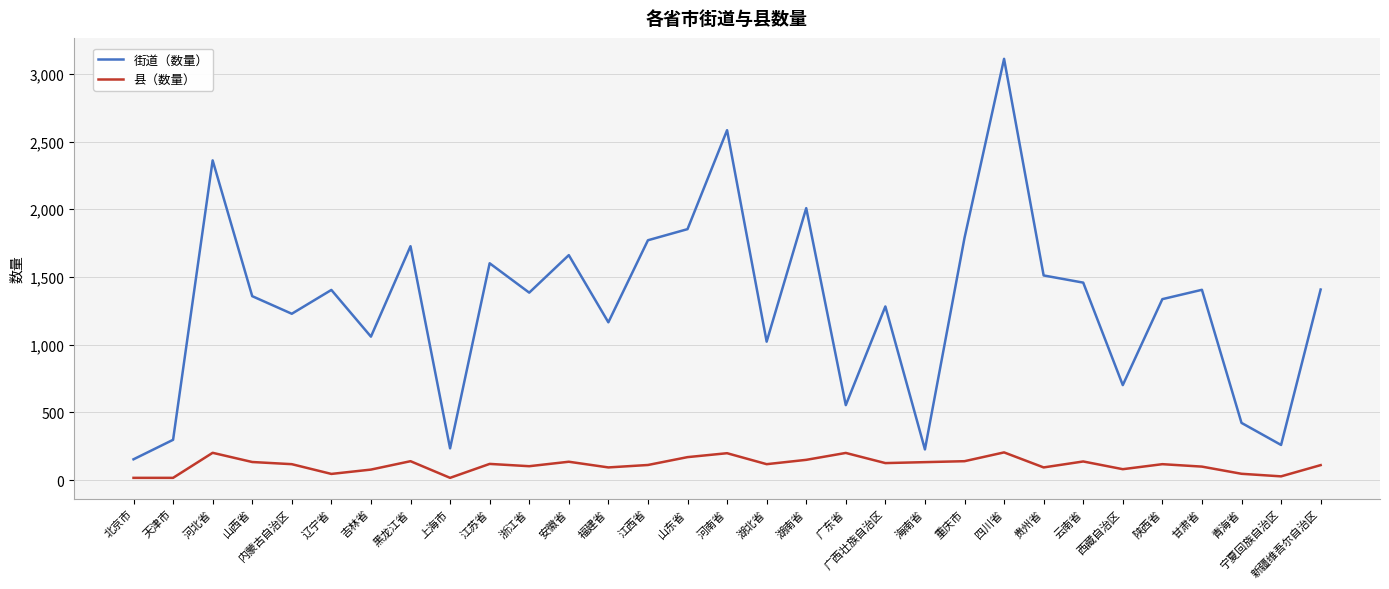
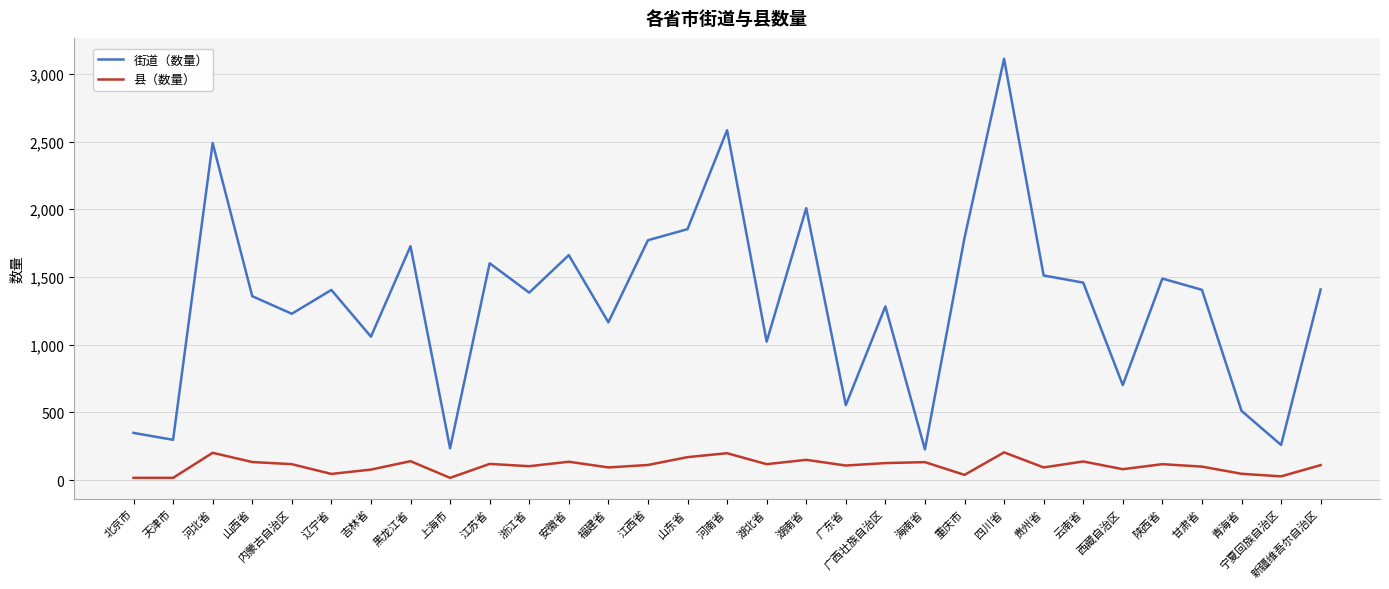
街道（数量）, 北京市: 150 -> 350
街道（数量）, 河北省: 2,360 -> 2,490
县（数量）, 广东省: 200 -> 110
县（数量）, 重庆市: 140 -> 40
街道（数量）, 陕西省: 1,340 -> 1,490
街道（数量）, 青海省: 420 -> 510
